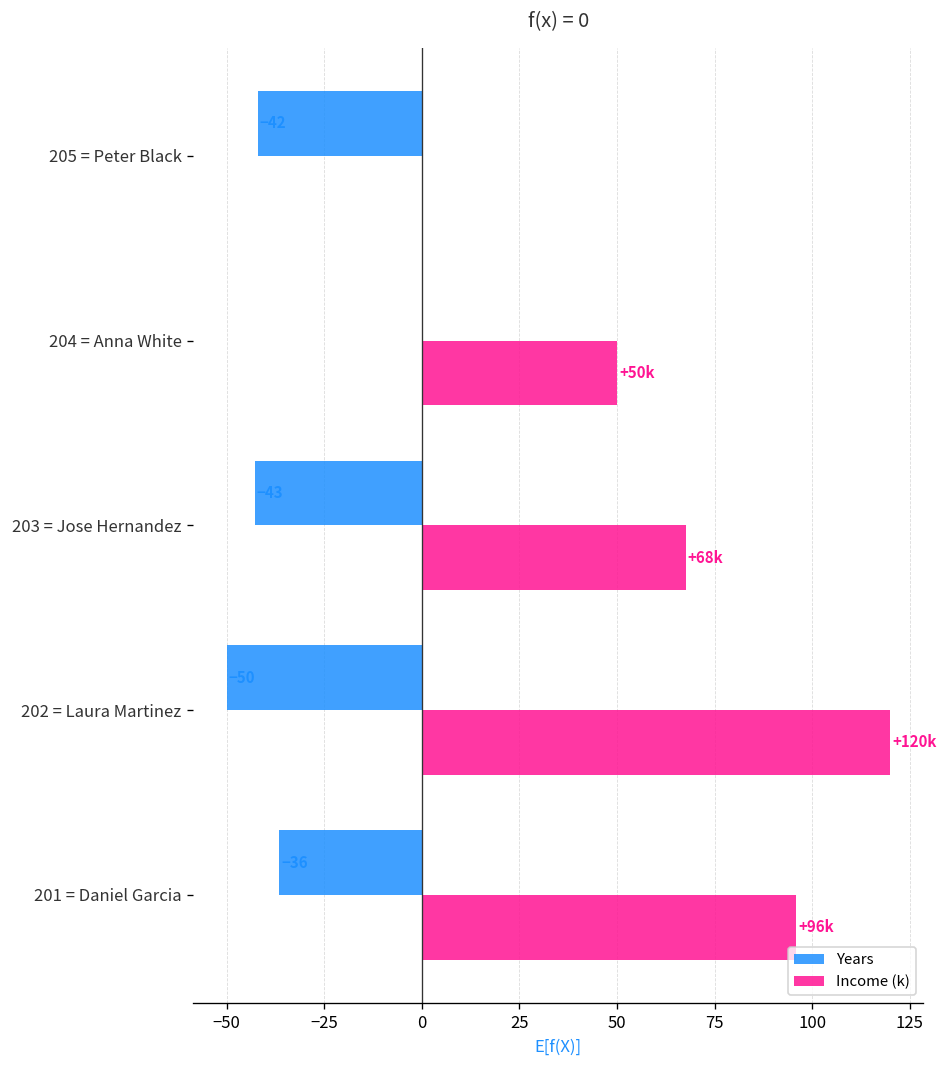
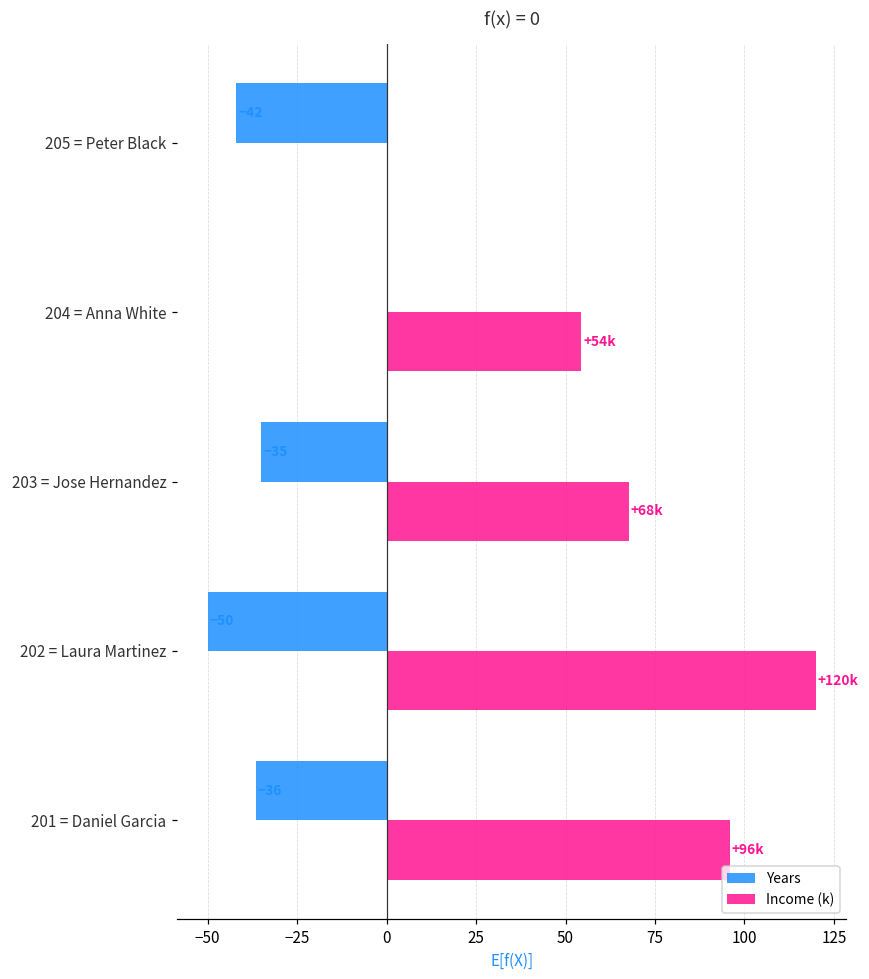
Income (k), 204 = Anna White: +50k -> +54k
Years, 203 = Jose Hernandez: -43 -> -35
